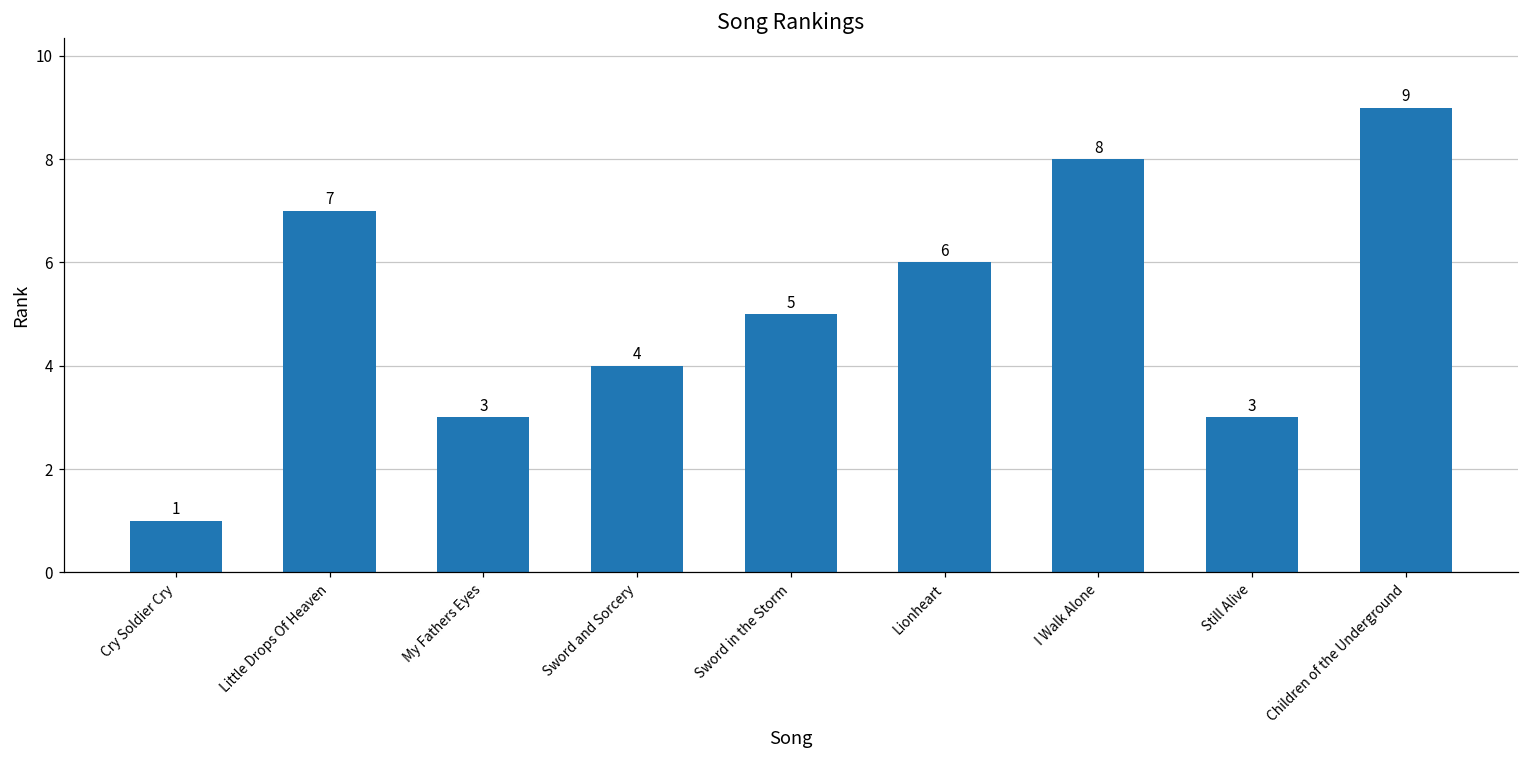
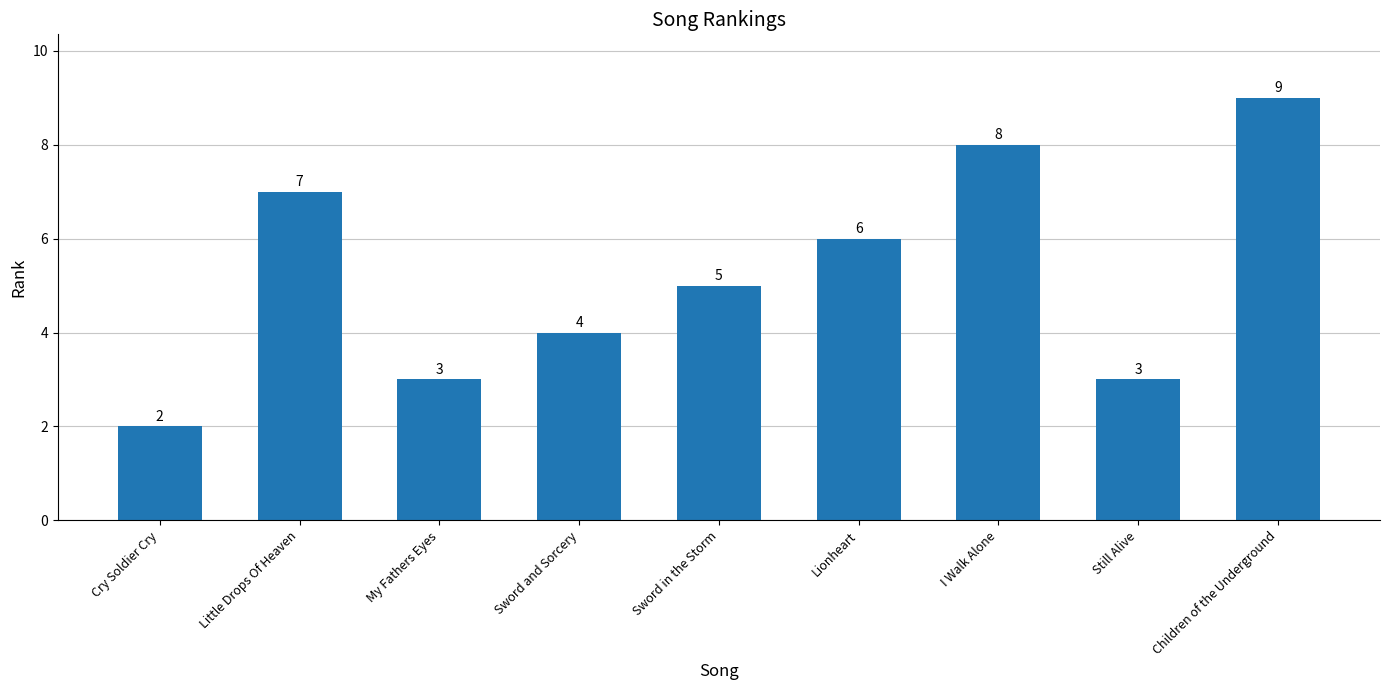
Cry Soldier Cry: 1 -> 2
